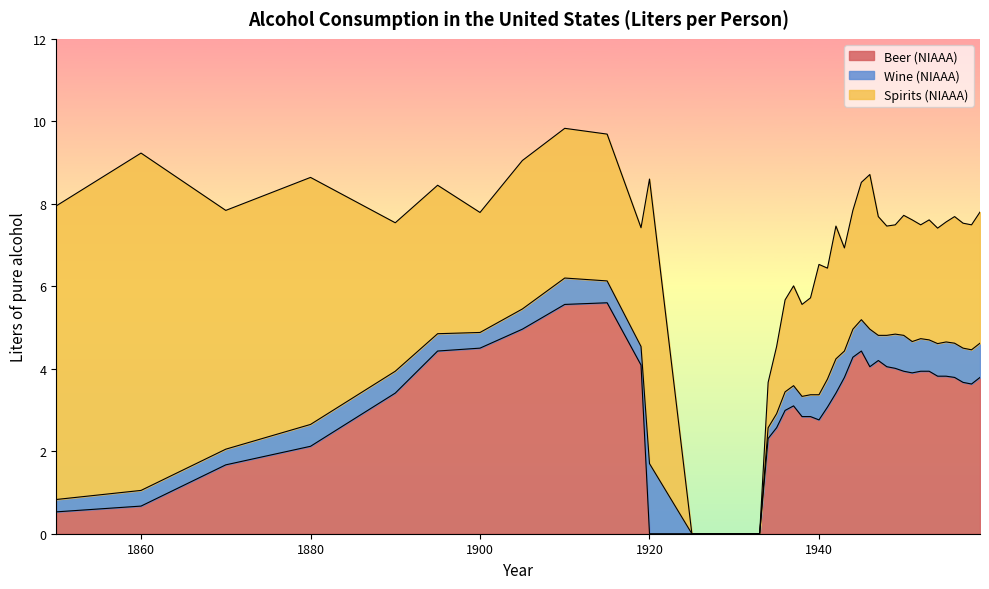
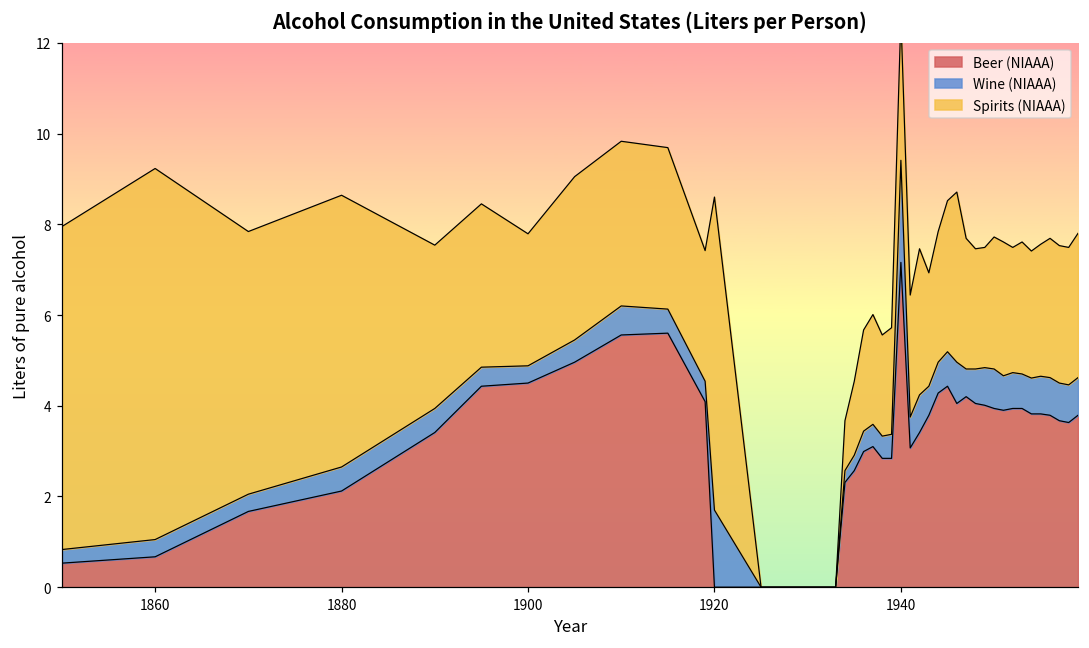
Beer (NIAAA), 1940: 2.8 -> 7.2
Wine (NIAAA), 1940: 0.6 -> 2.3
